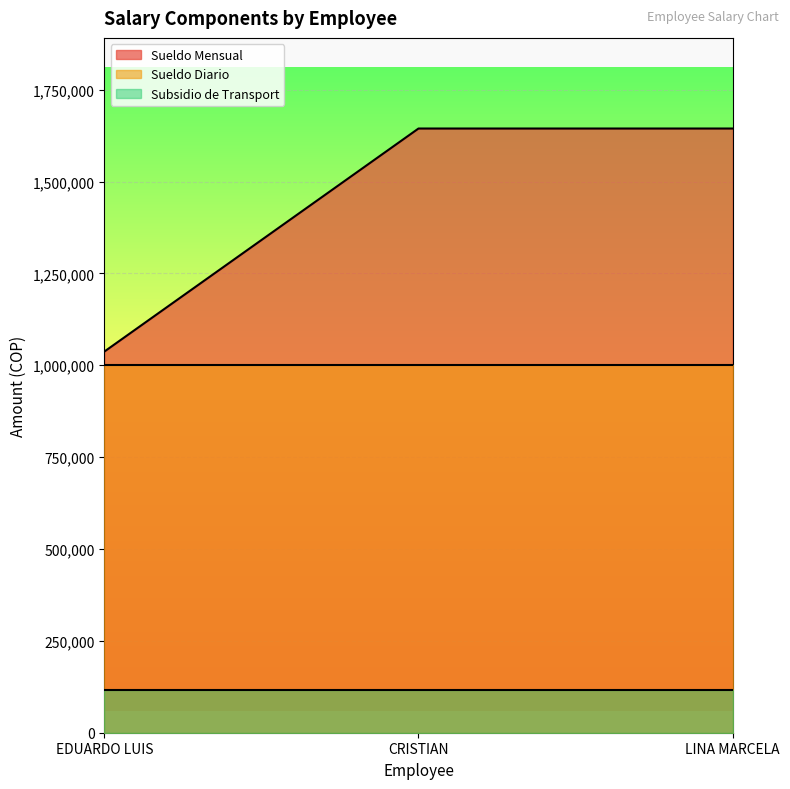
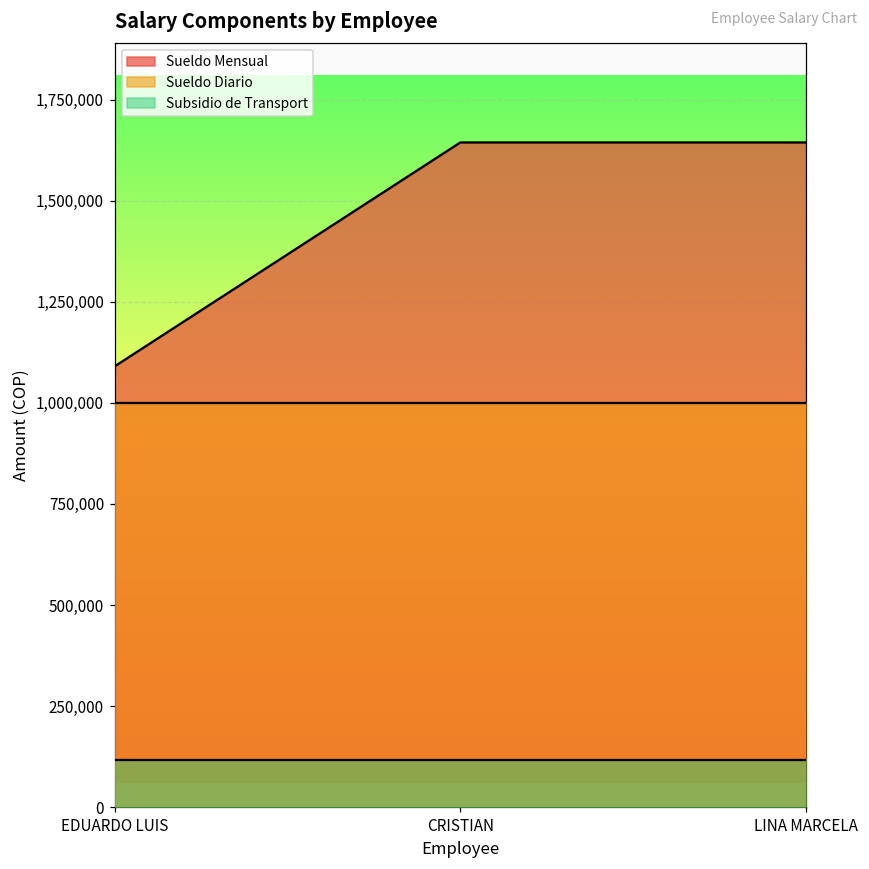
Sueldo Mensual, EDUARDO LUIS: 1,040,000 -> 1,090,000
